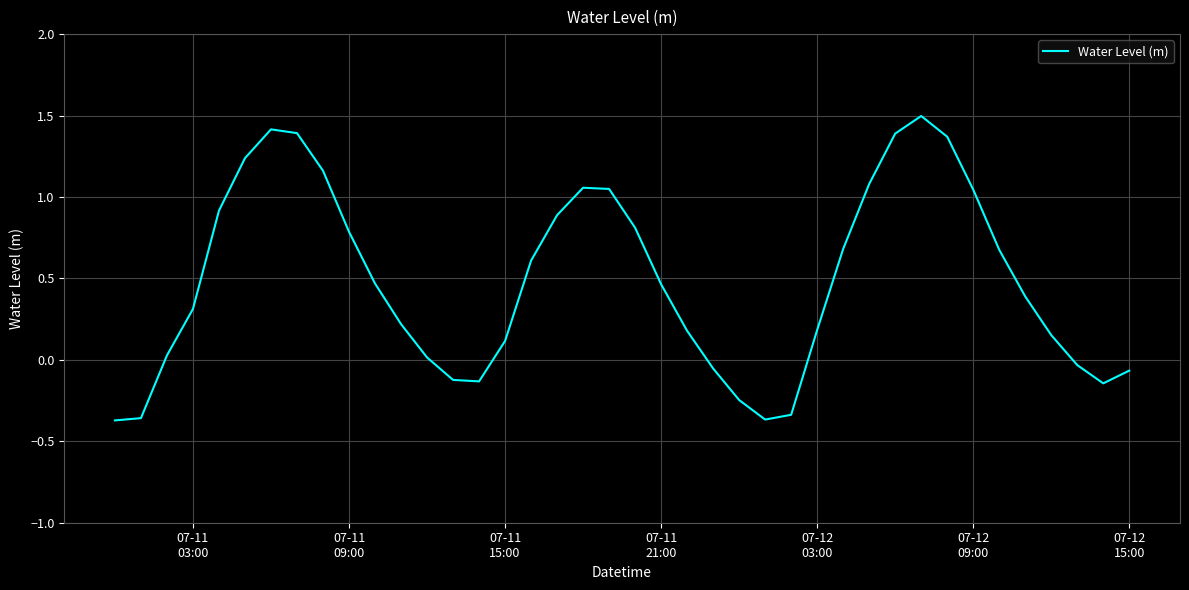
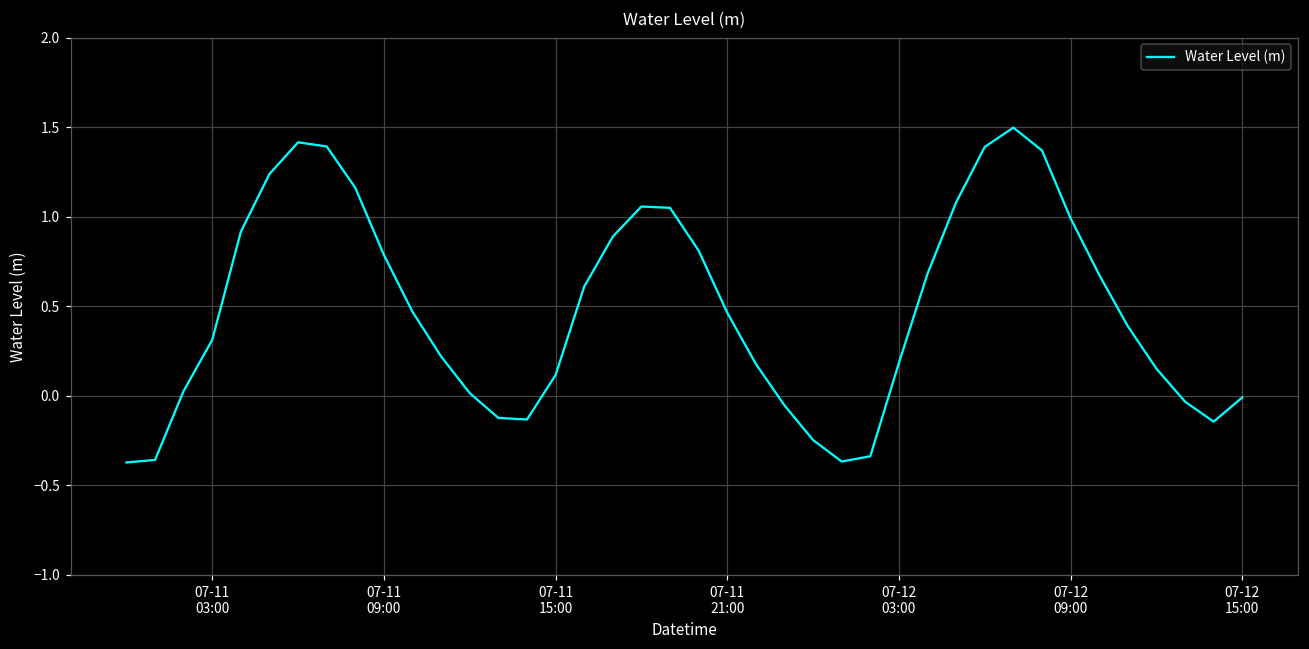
07-12 09:00: 1.05 -> 0.99
07-12 15:00: -0.07 -> -0.01
